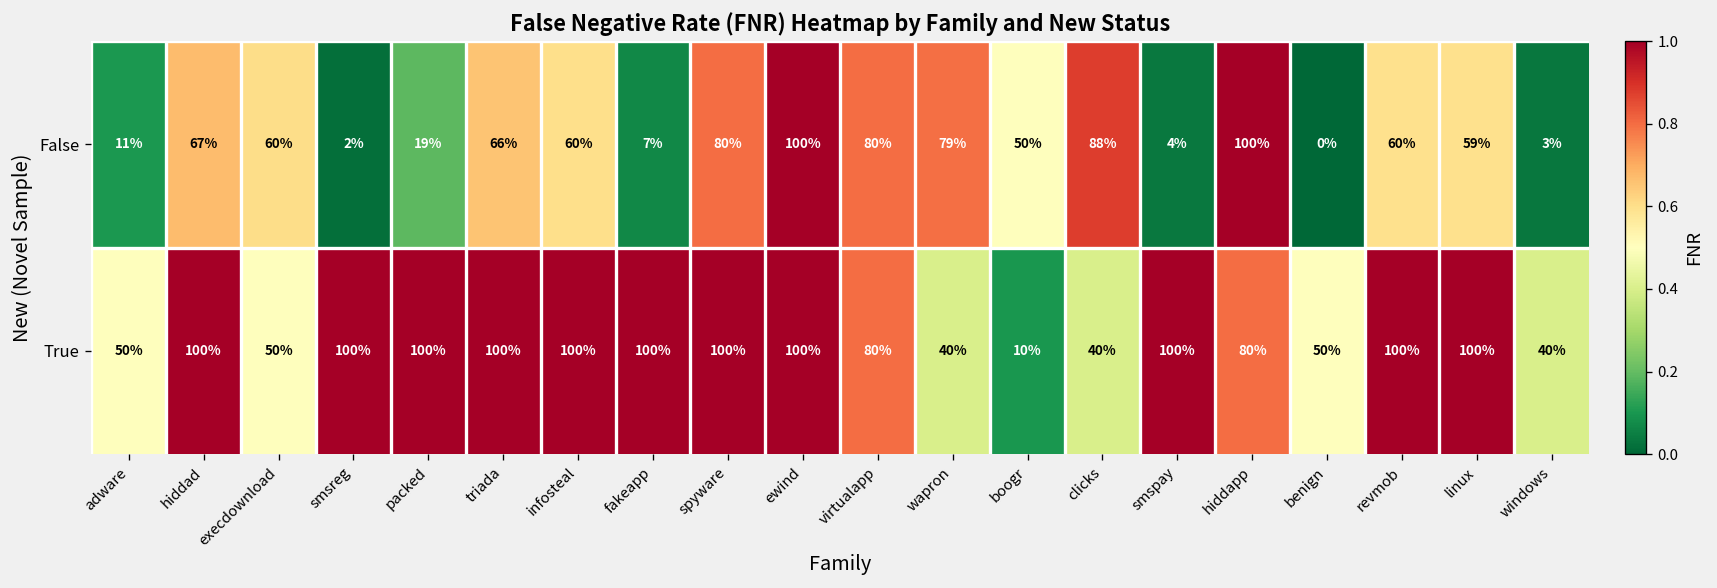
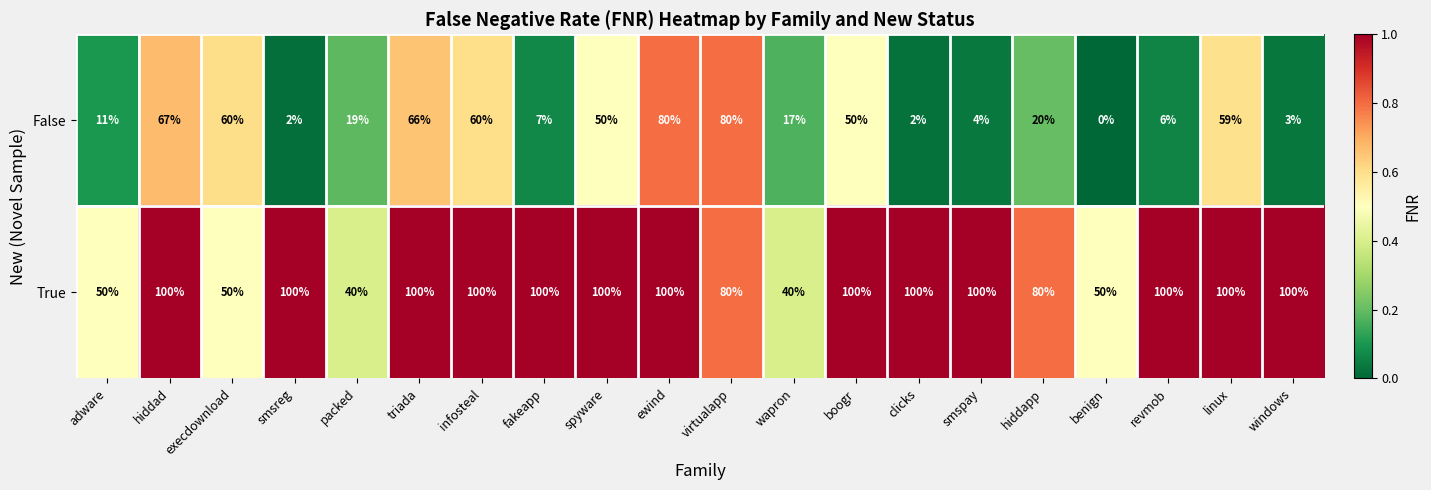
False, spyware: 80% -> 50%
False, ewind: 100% -> 80%
False, wapron: 79% -> 17%
False, clicks: 88% -> 2%
False, hiddapp: 100% -> 20%
False, revmob: 60% -> 6%
True, packed: 100% -> 40%
True, boogr: 10% -> 100%
True, clicks: 40% -> 100%
True, windows: 40% -> 100%
